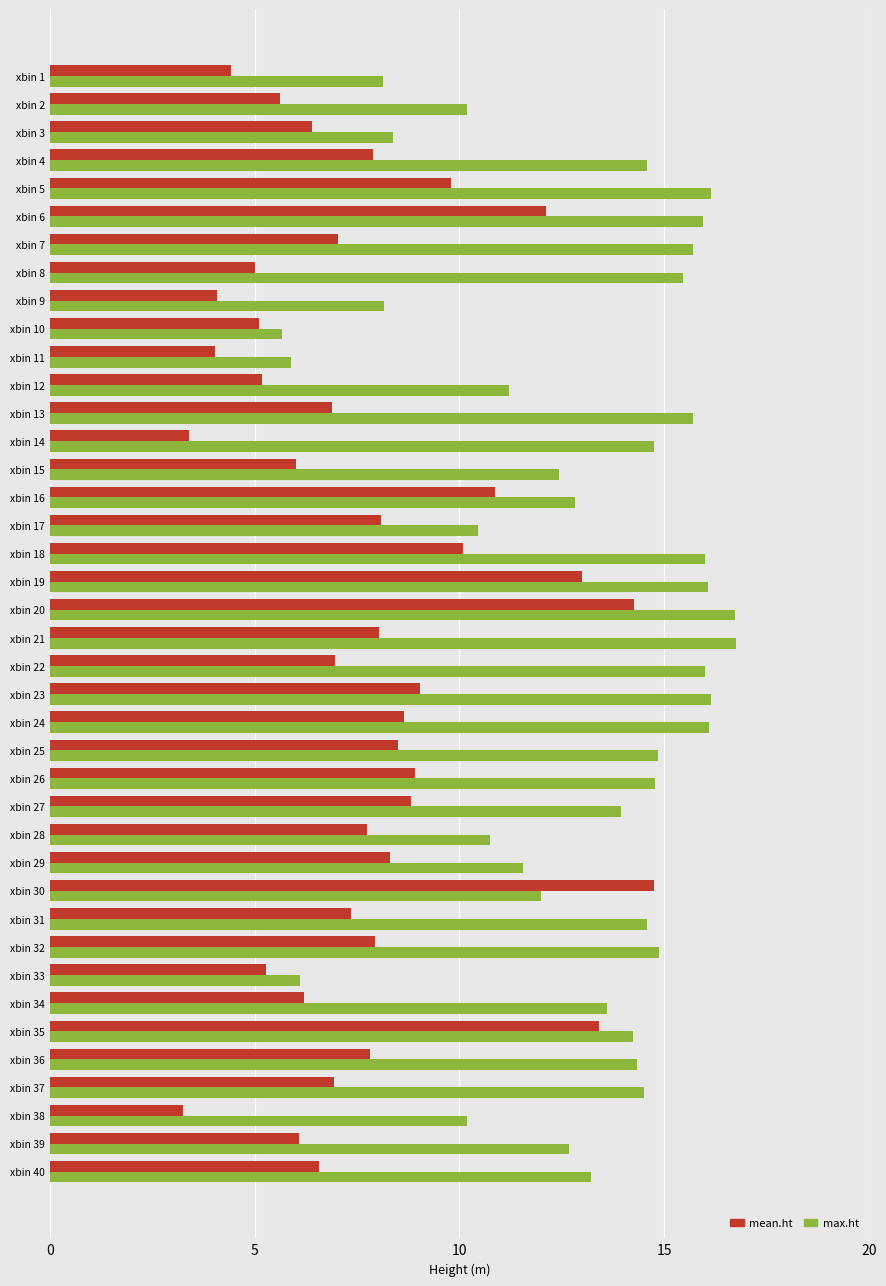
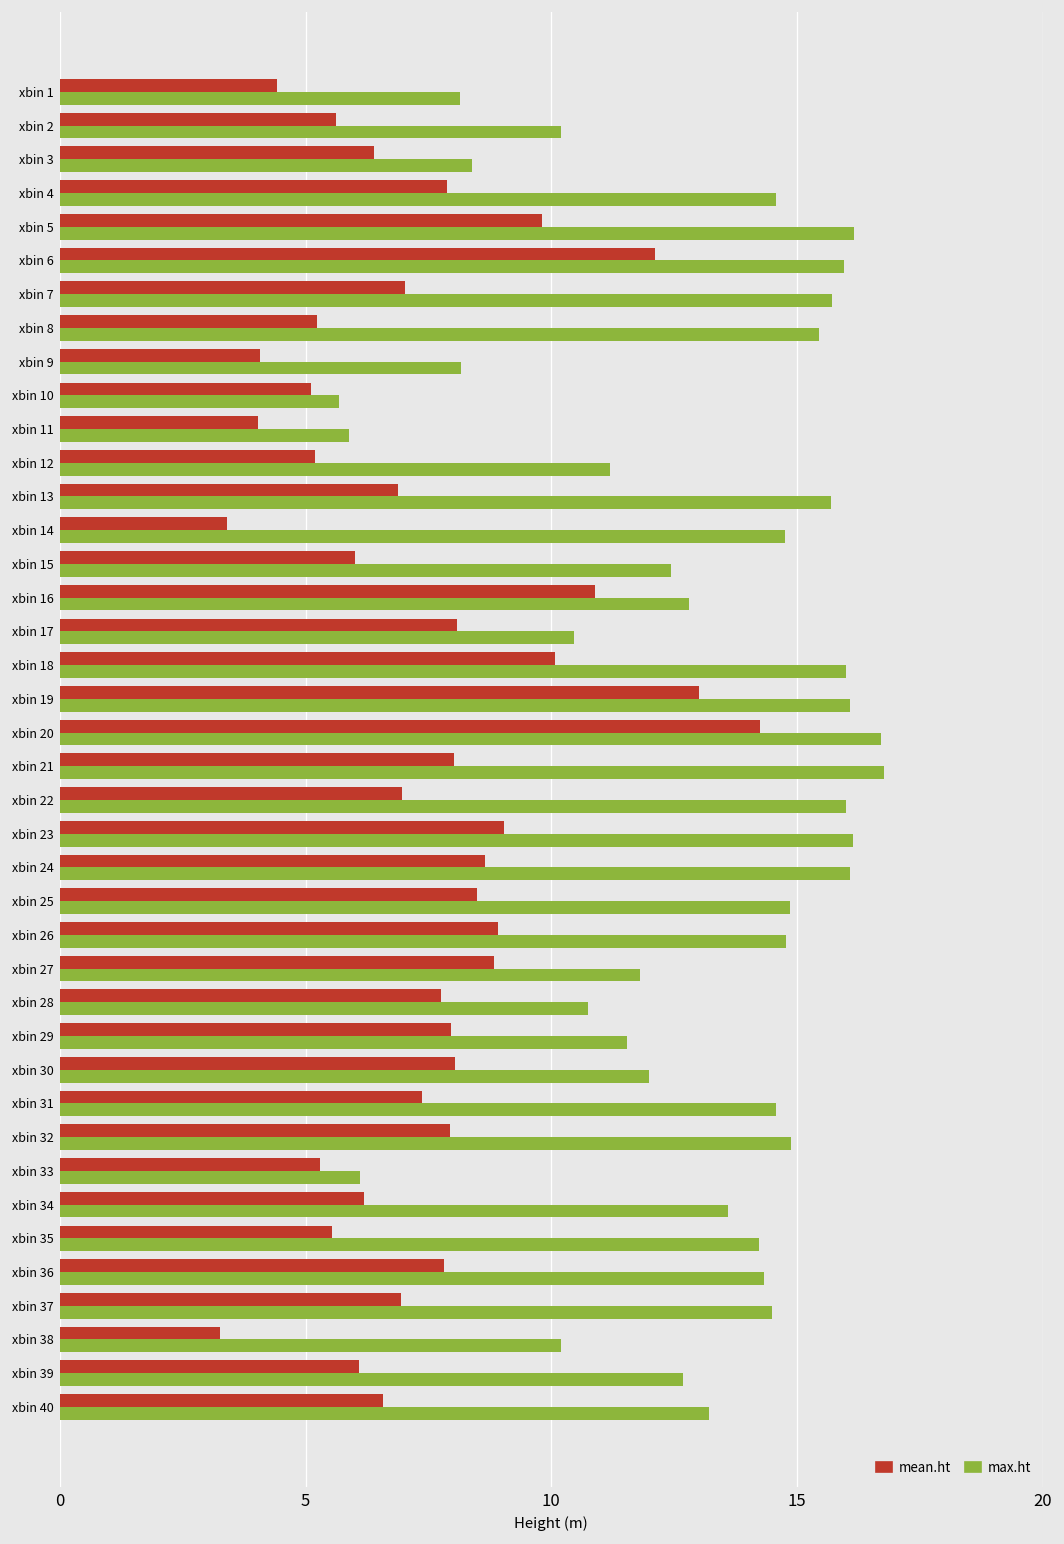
mean.ht, xbin 8: 5.0 -> 5.2
max.ht, xbin 27: 13.9 -> 11.8
mean.ht, xbin 29: 8.3 -> 8.0
mean.ht, xbin 30: 14.8 -> 8.0
mean.ht, xbin 35: 13.4 -> 5.5
